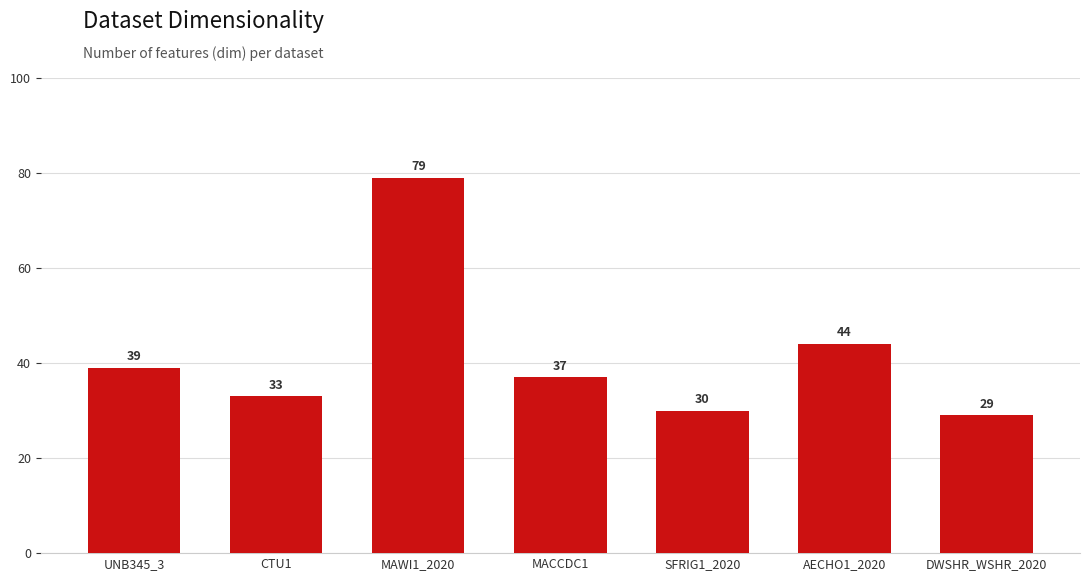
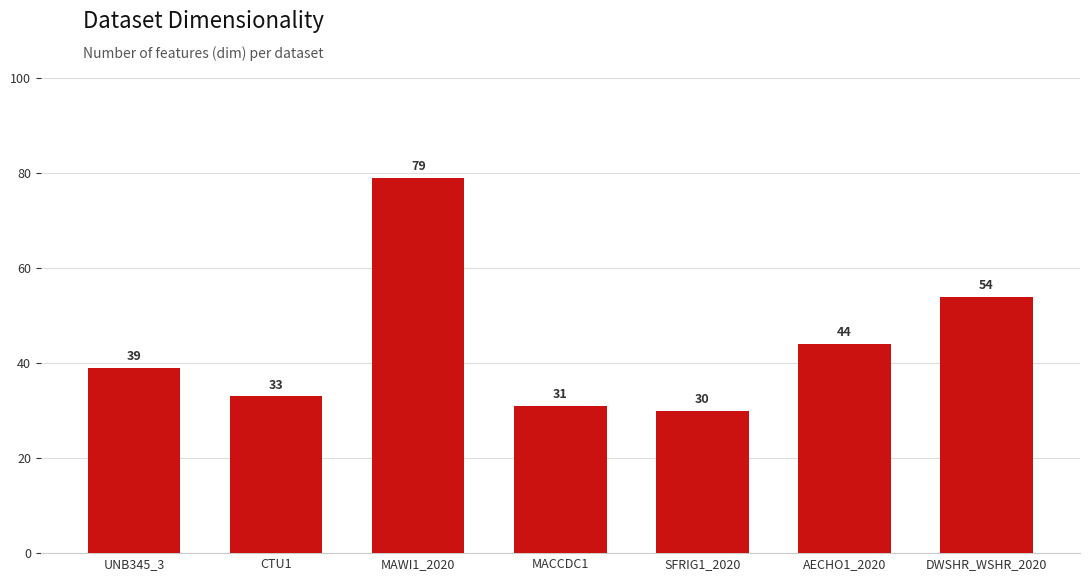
MACCDC1: 37 -> 31
DWSHR_WSHR_2020: 29 -> 54
